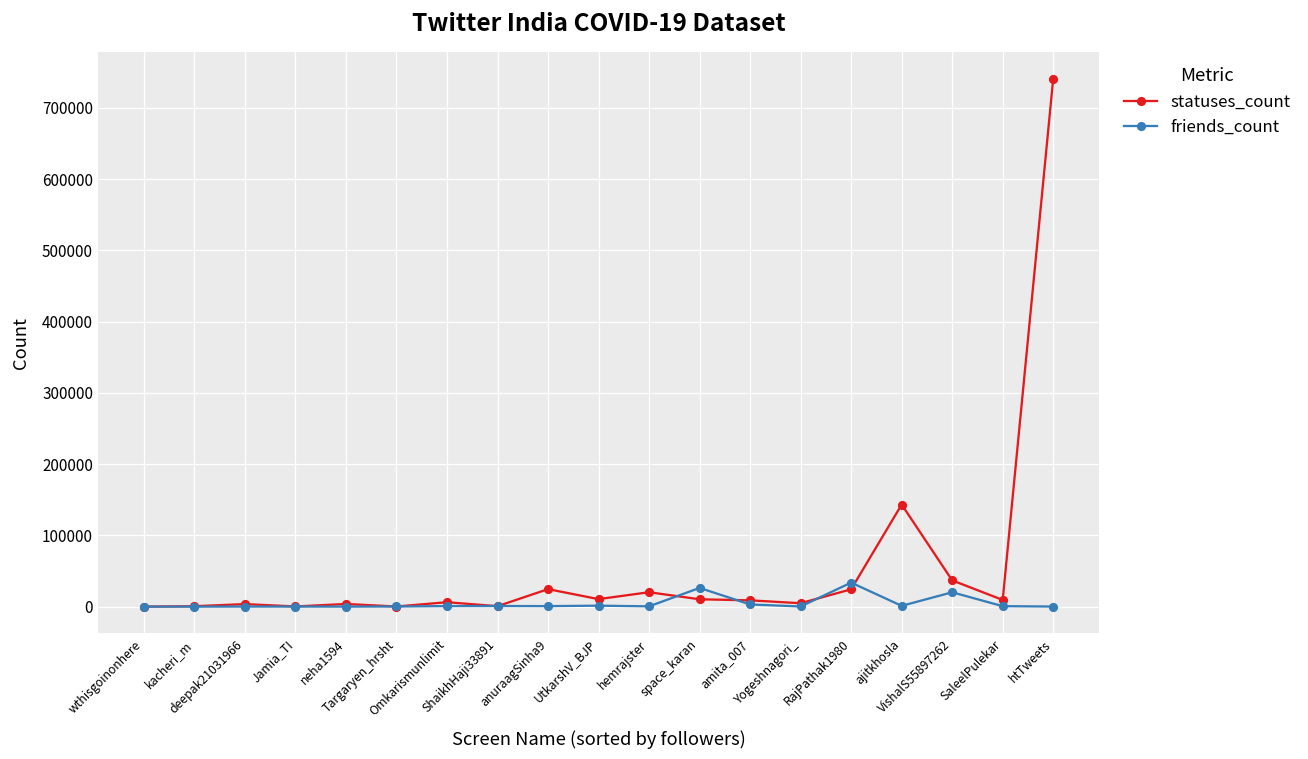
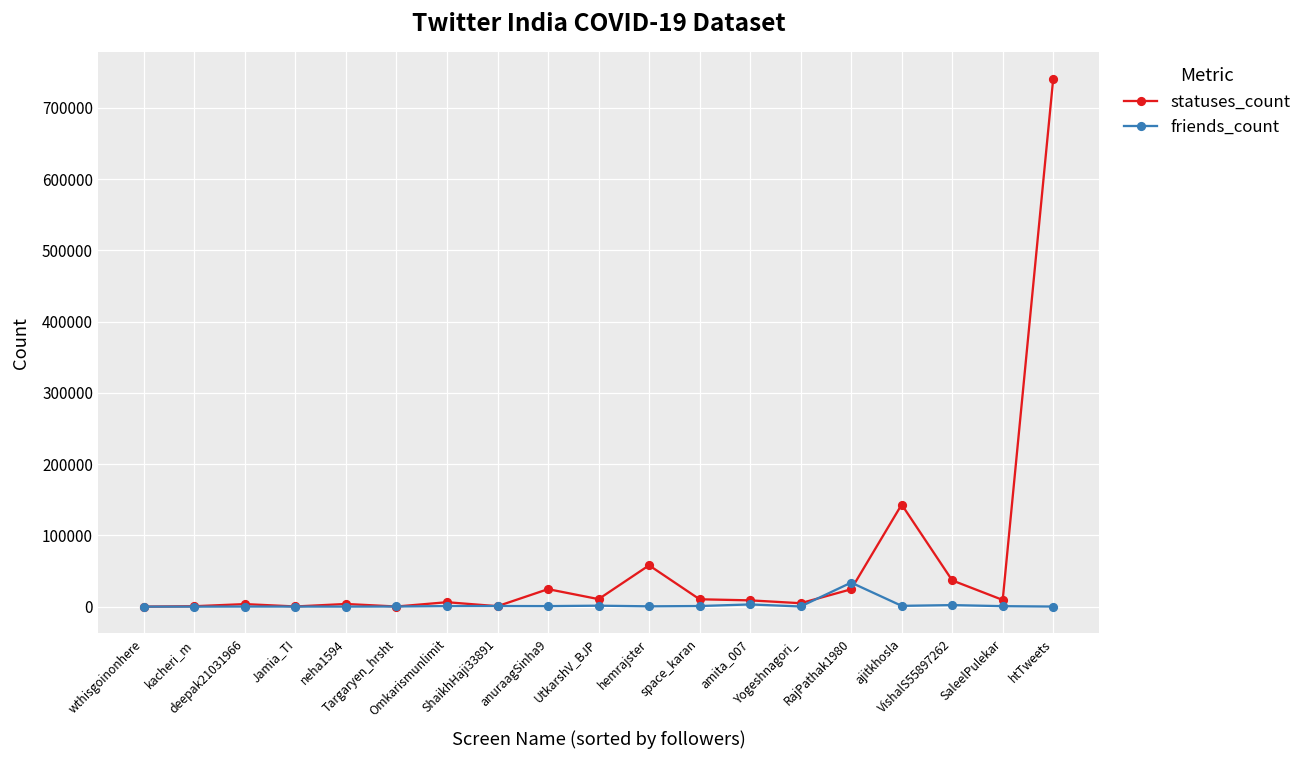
statuses_count, hemrajster: 20000 -> 60000
friends_count, space_karan: 30000 -> 0
friends_count, VishalS55897262: 20000 -> 0
